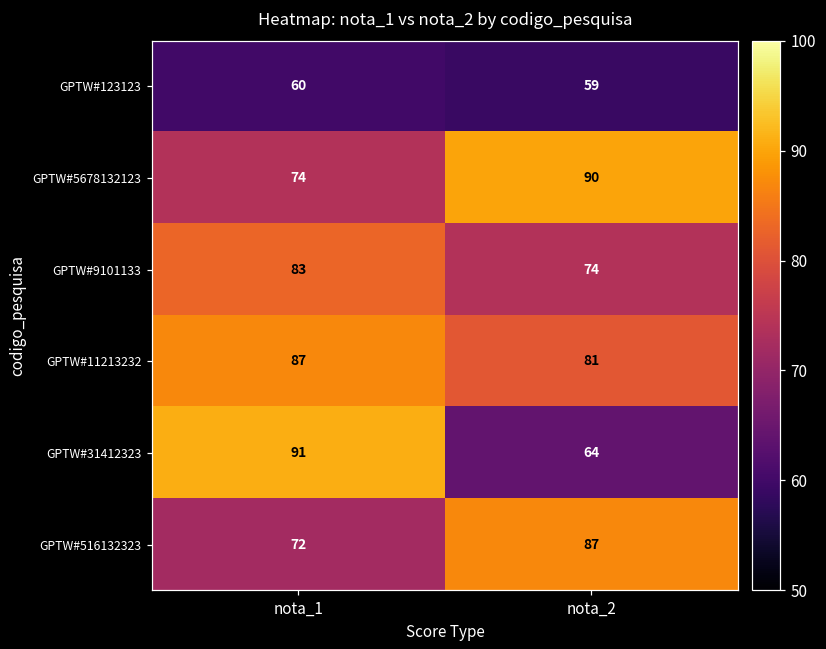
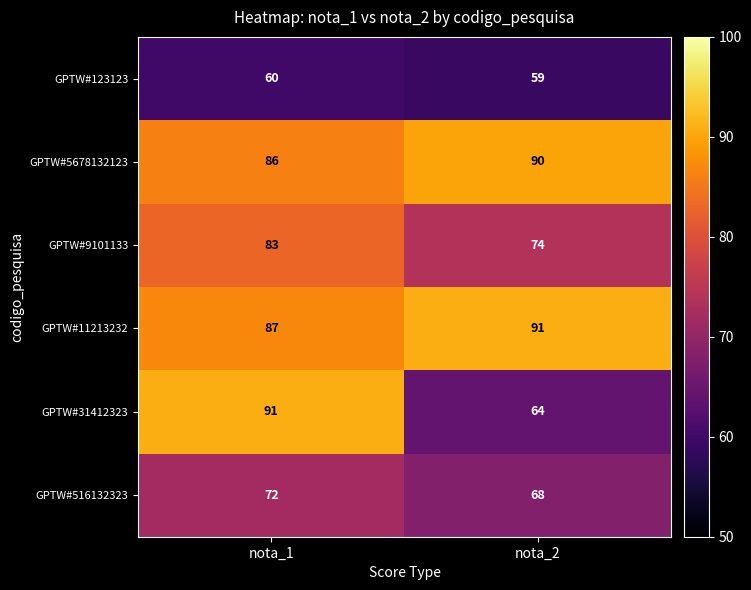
GPTW#5678132123, nota_1: 74 -> 86
GPTW#11213232, nota_2: 81 -> 91
GPTW#516132323, nota_2: 87 -> 68
